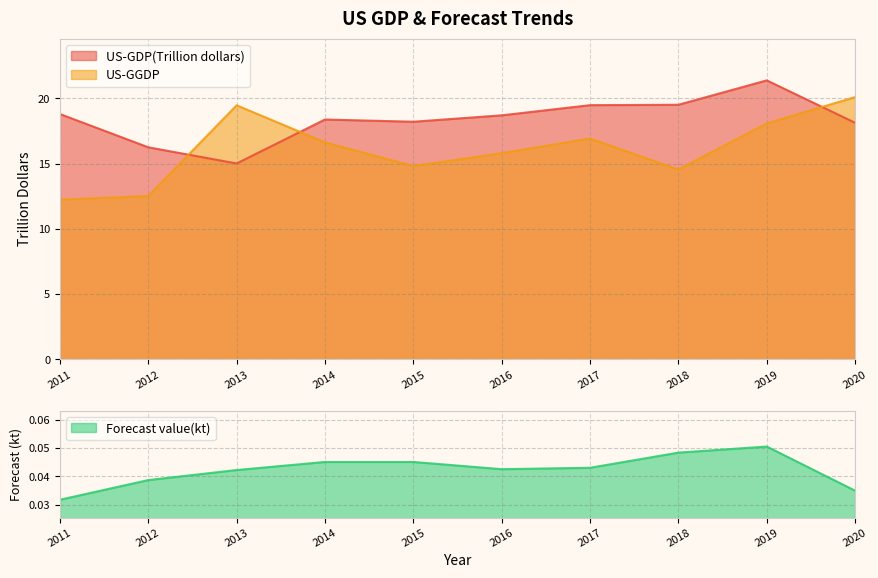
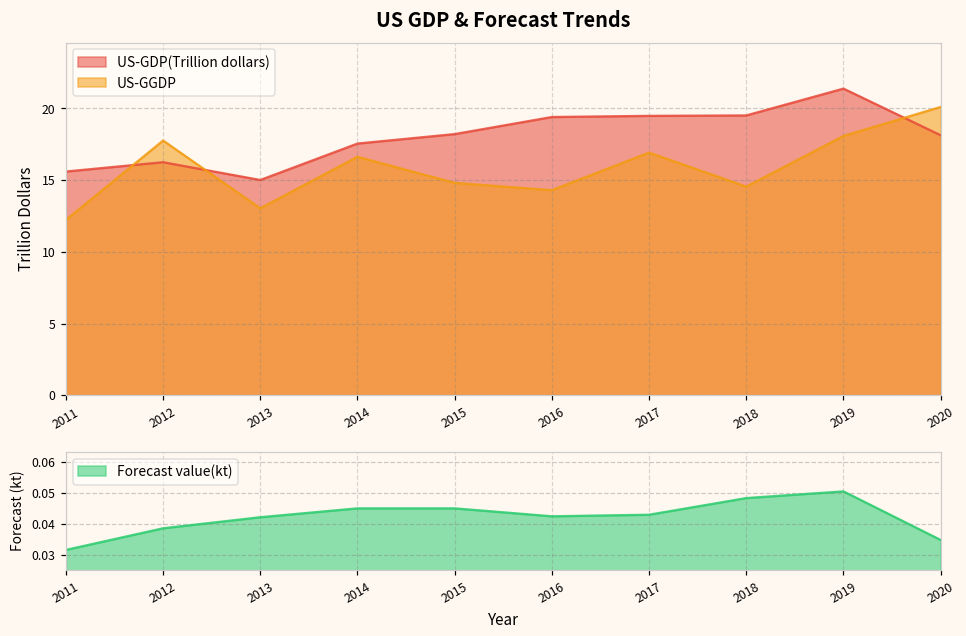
US GDP & Forecast Trends, US-GDP(Trillion dollars), 2011: 18.8 -> 15.6
US GDP & Forecast Trends, US-GGDP, 2012: 12.5 -> 17.8
US GDP & Forecast Trends, US-GGDP, 2013: 19.5 -> 13.0
US GDP & Forecast Trends, US-GDP(Trillion dollars), 2014: 18.4 -> 17.6
US GDP & Forecast Trends, US-GDP(Trillion dollars), 2016: 18.7 -> 19.4
US GDP & Forecast Trends, US-GGDP, 2016: 15.8 -> 14.3
